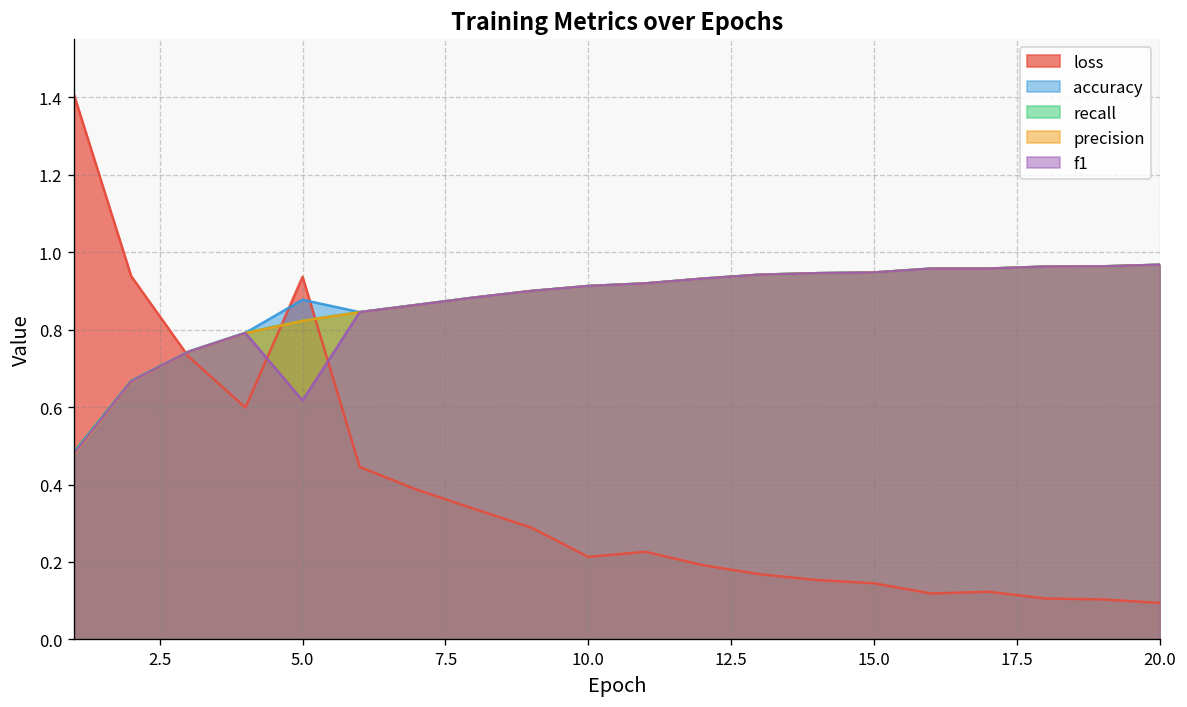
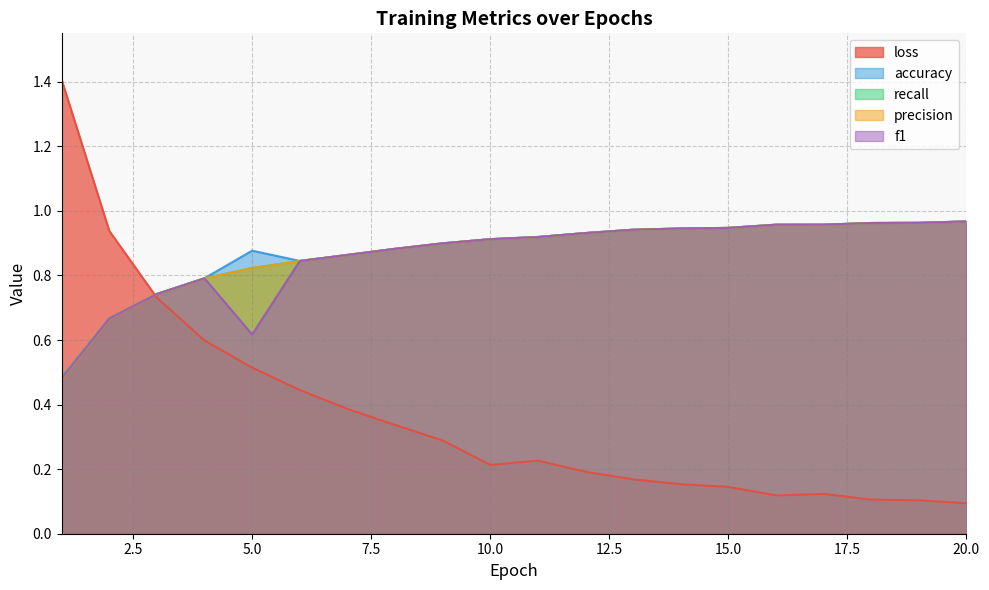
loss, 5.0: 0.94 -> 0.51
